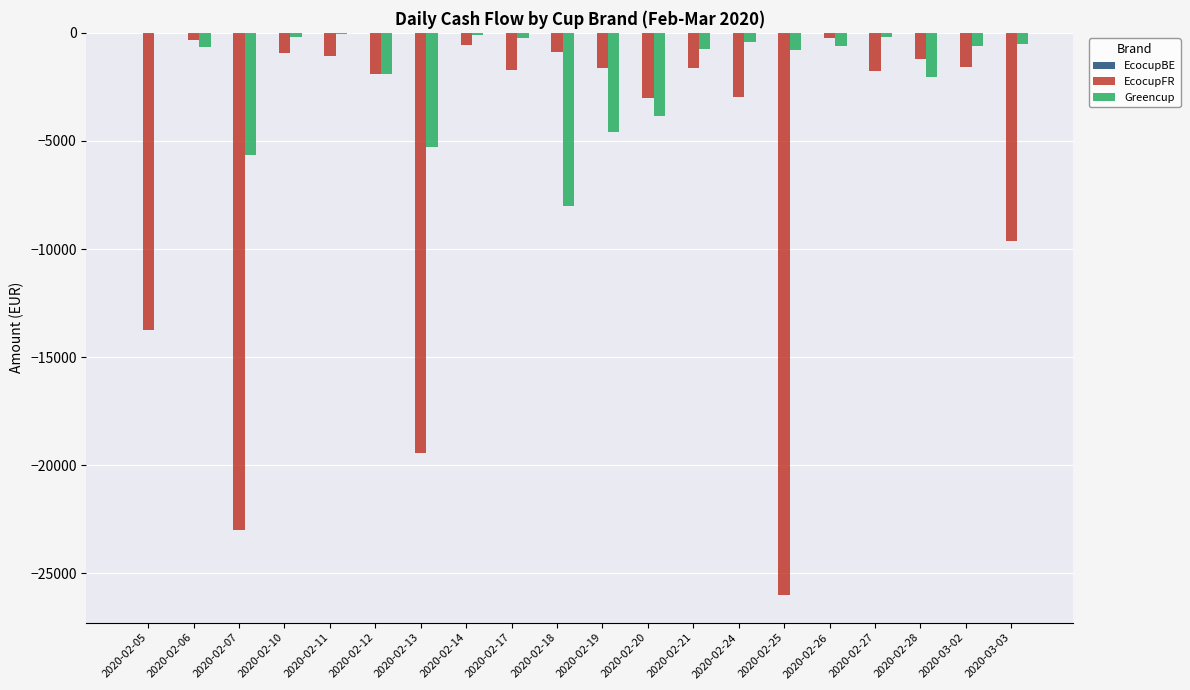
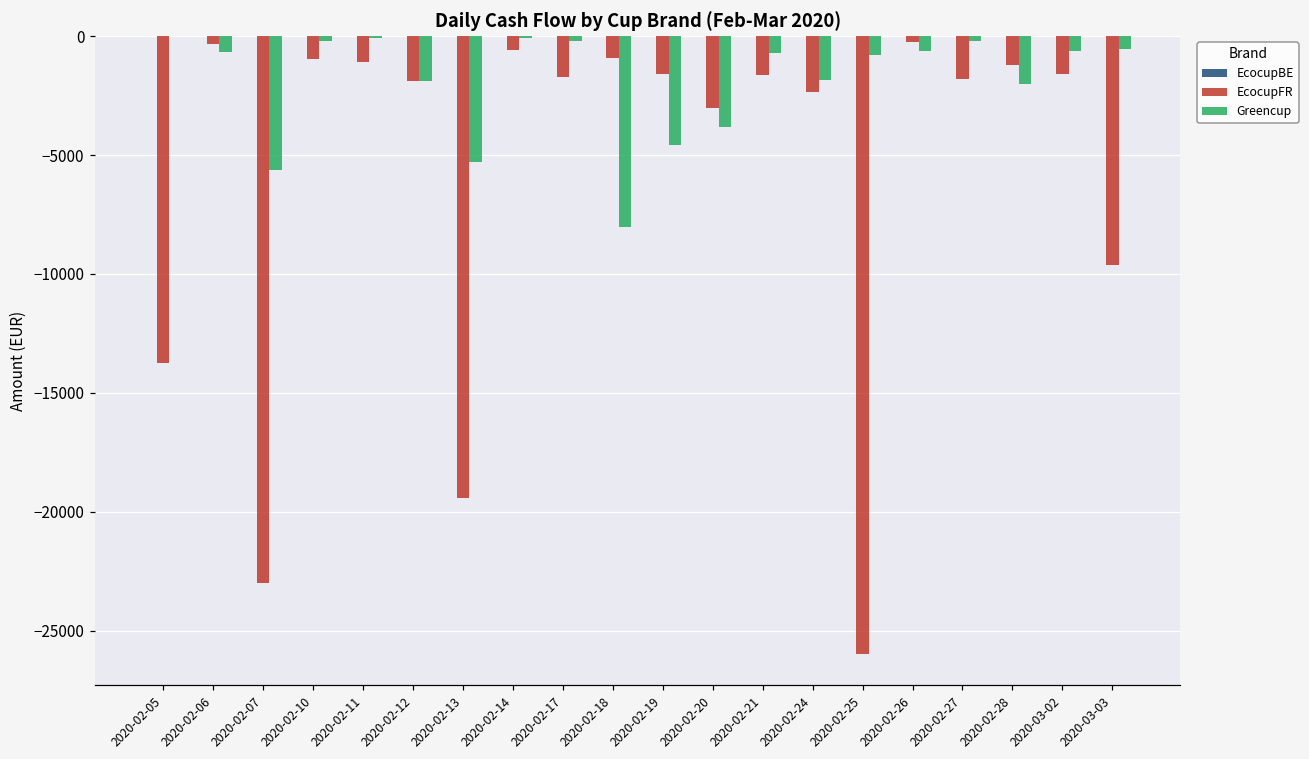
EcocupFR, 2020-02-24: -3000 -> -2300
Greencup, 2020-02-24: -400 -> -1800
